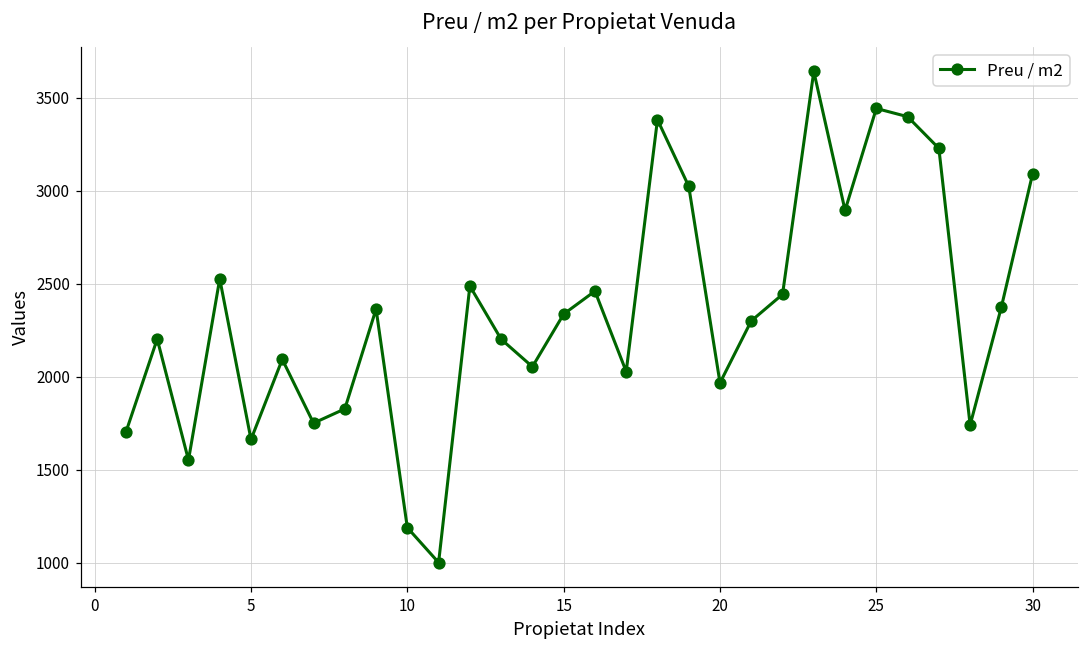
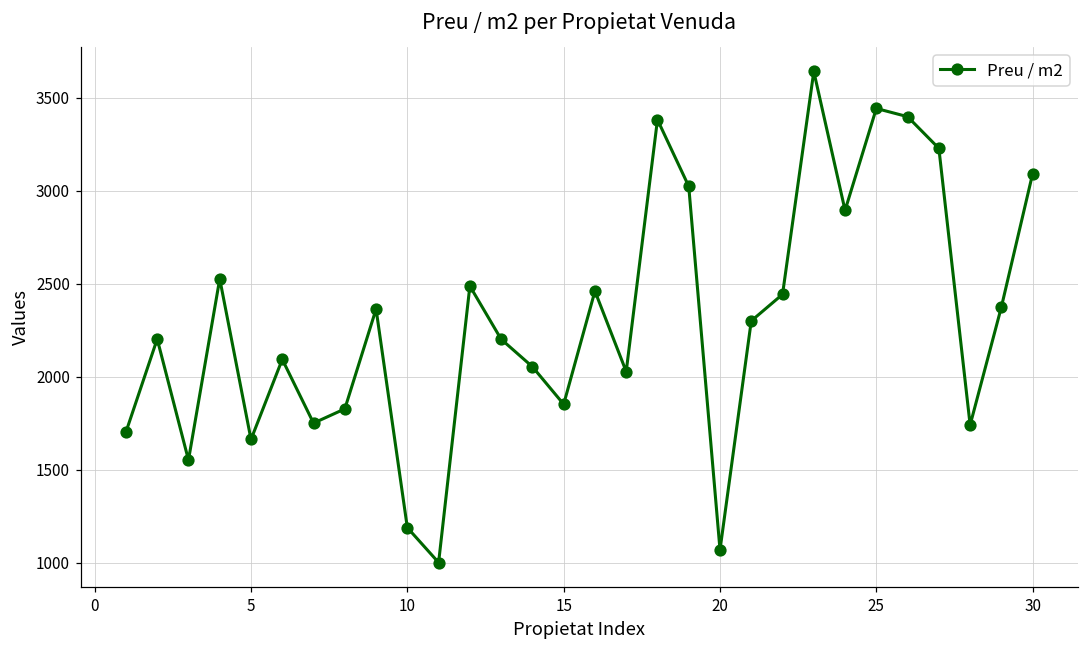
15: 2340 -> 1850
20: 1970 -> 1070
